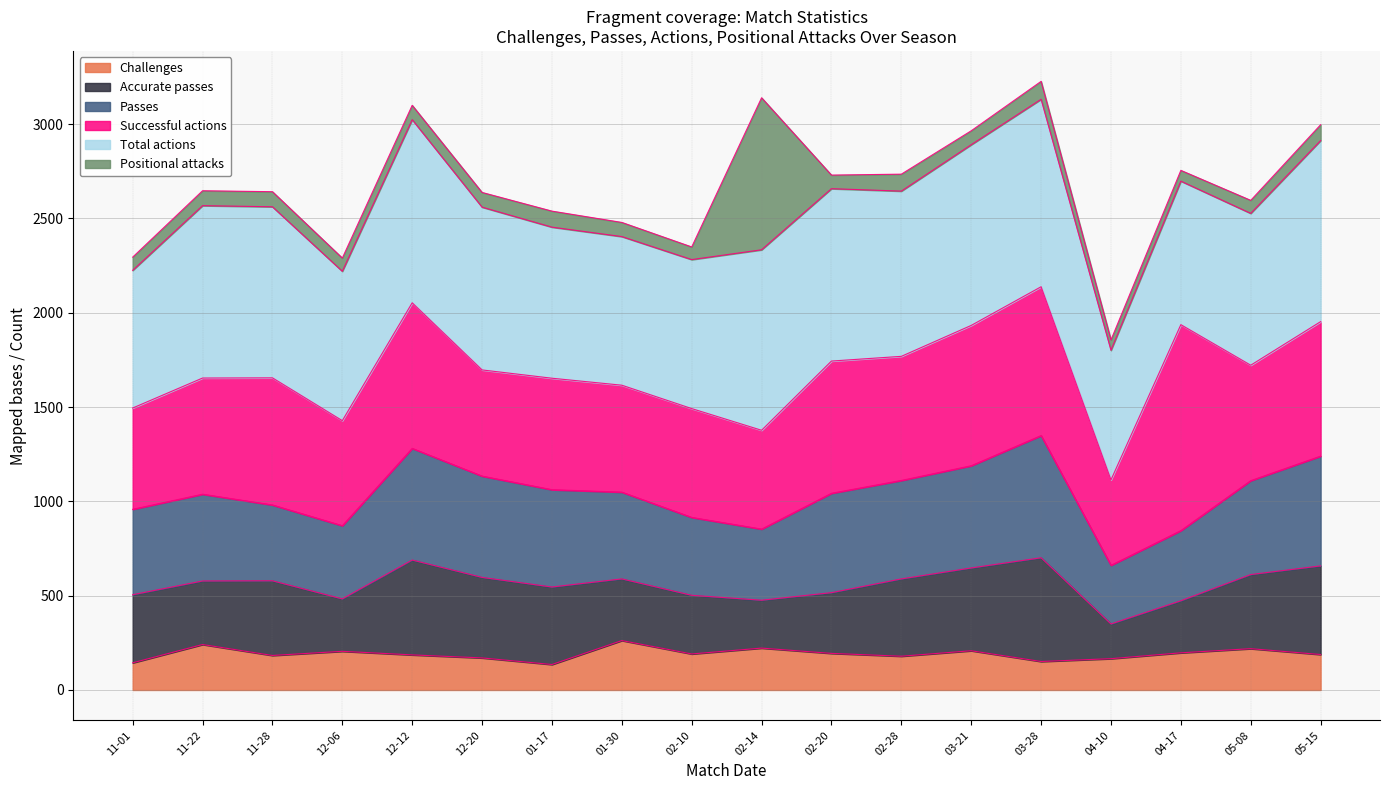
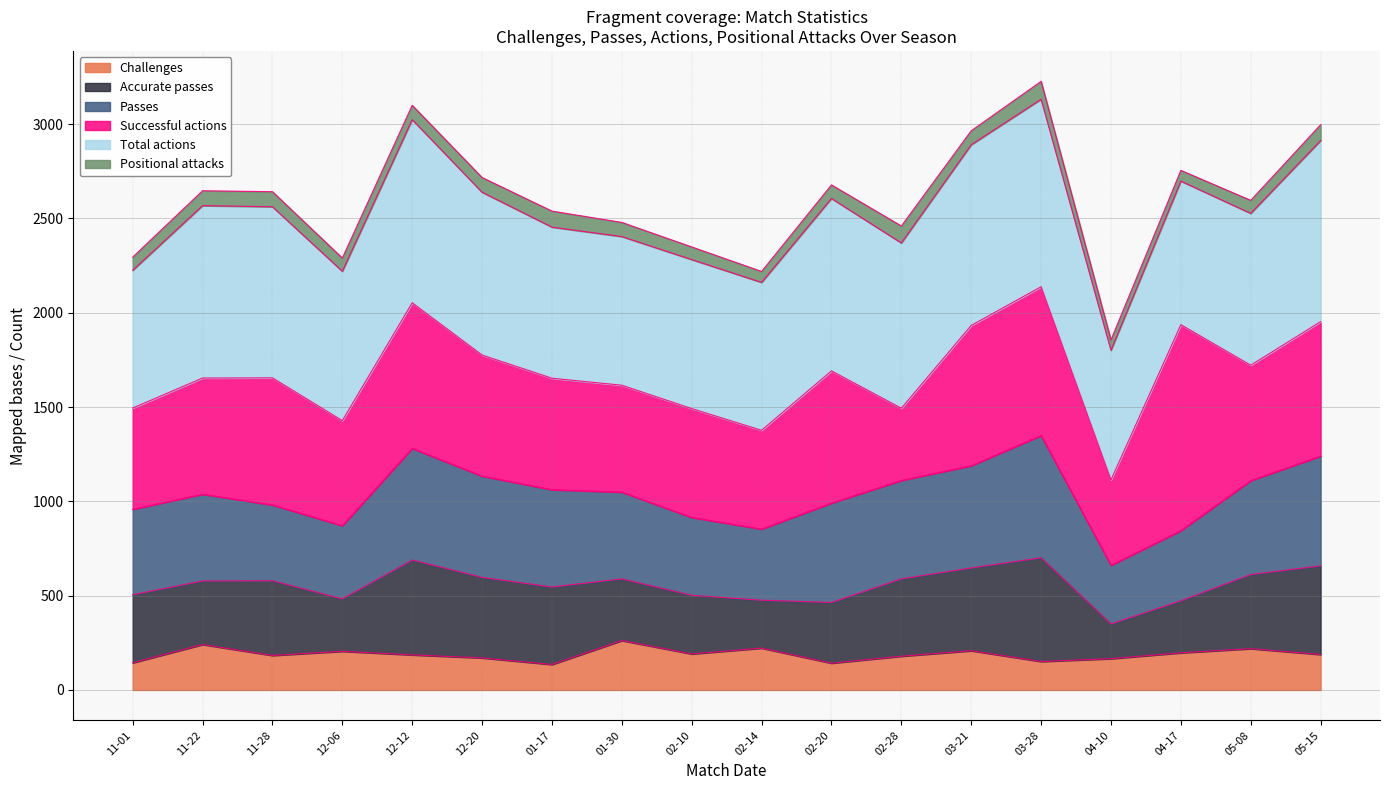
Successful actions, 12-20: 560 -> 640
Total actions, 02-14: 960 -> 780
Positional attacks, 02-14: 810 -> 60
Challenges, 02-20: 190 -> 140
Successful actions, 02-28: 660 -> 380
